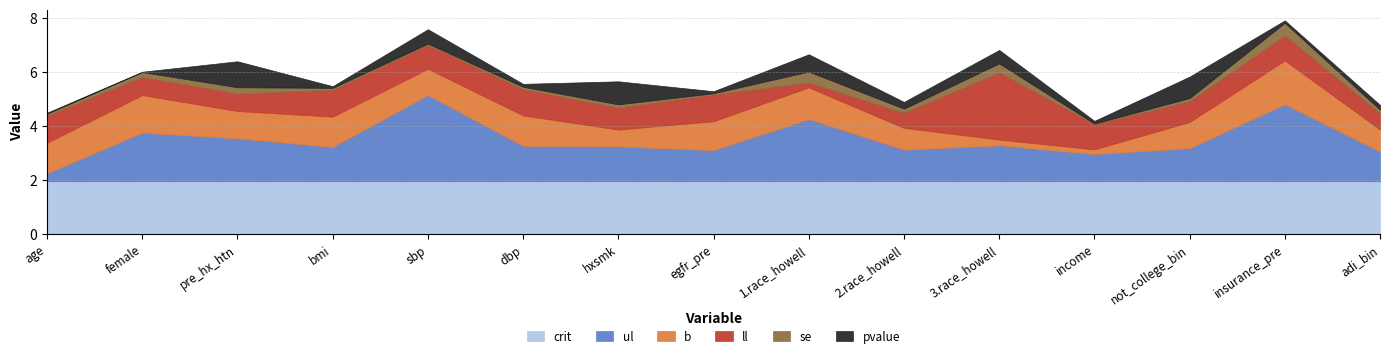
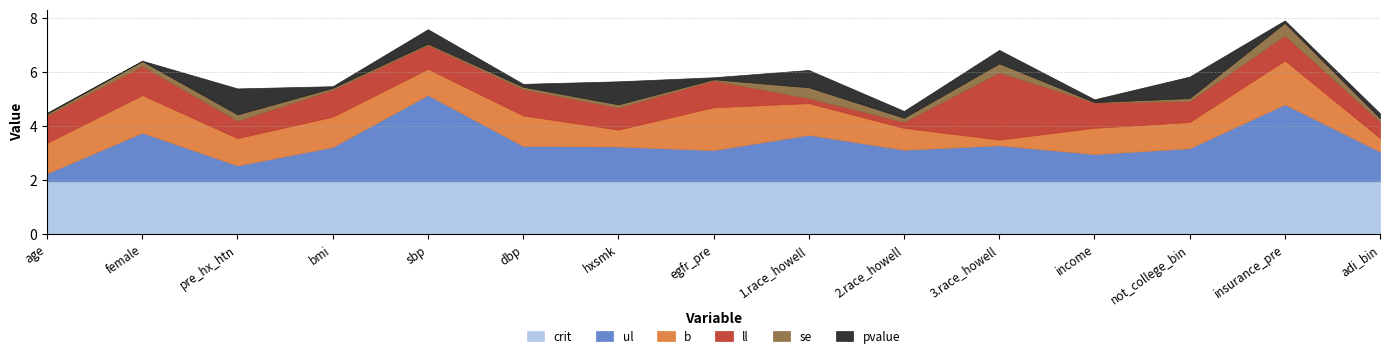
ll, female: 0.7 -> 1.1
ul, pre_hx_htn: 1.6 -> 0.6
b, egfr_pre: 1.1 -> 1.6
ul, 1.race_howell: 2.3 -> 1.7
ll, 2.race_howell: 0.6 -> 0.2
b, income: 0.2 -> 1.0
b, adi_bin: 0.8 -> 0.5
